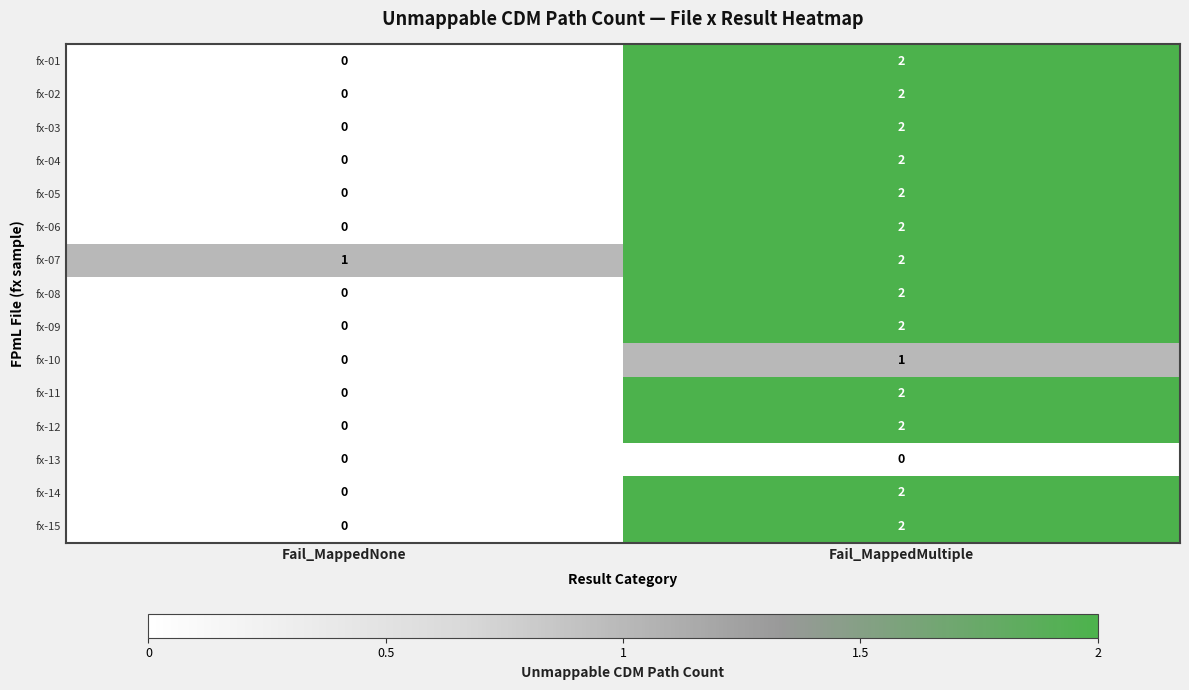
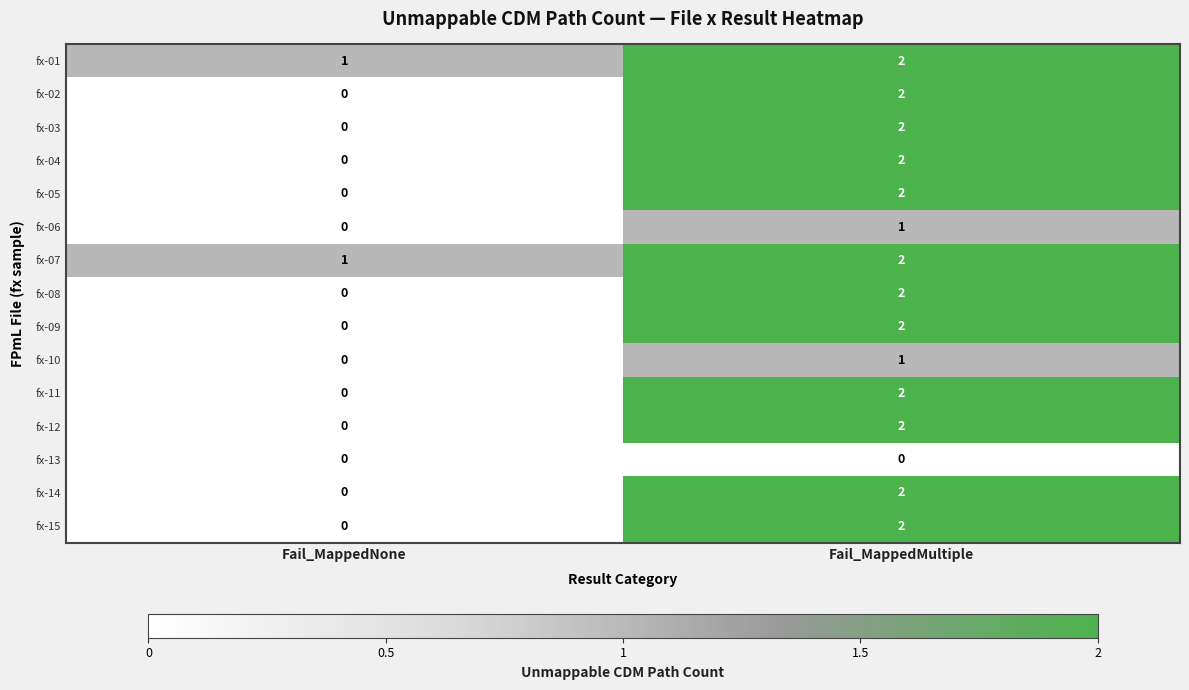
fx-01, Fail_MappedNone: 0 -> 1
fx-06, Fail_MappedMultiple: 2 -> 1
